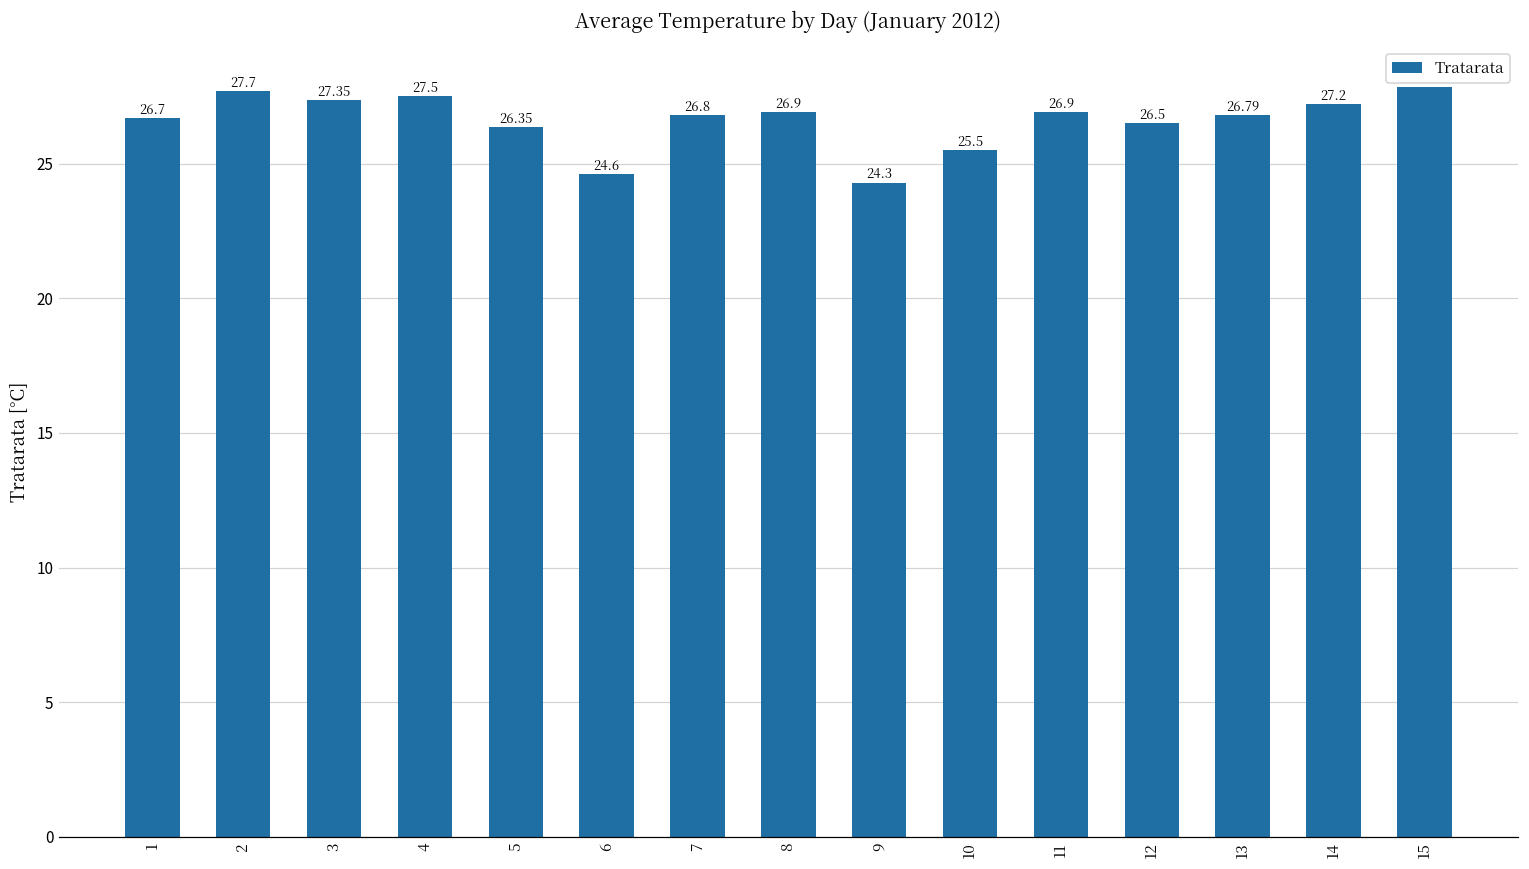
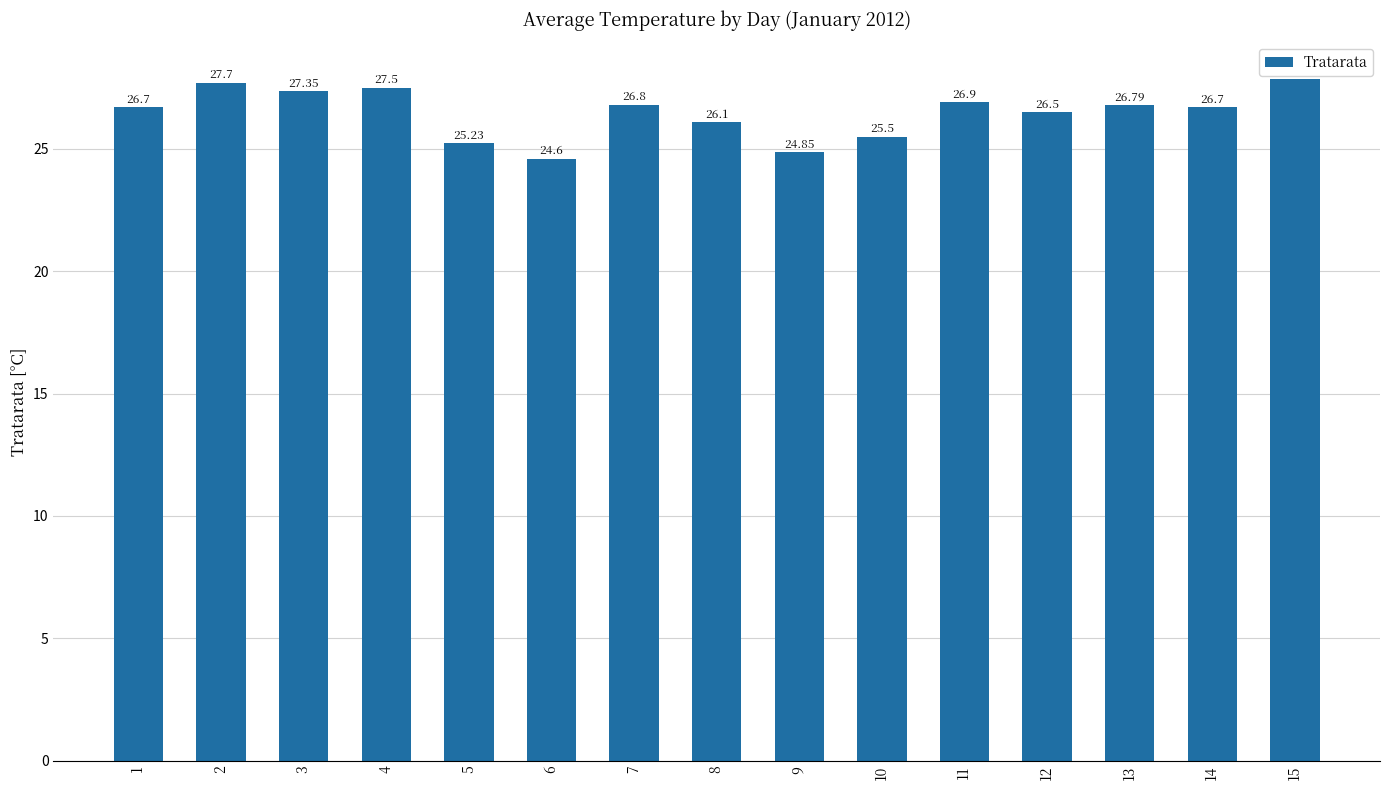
5: 26.35 -> 25.23
8: 26.9 -> 26.1
9: 24.3 -> 24.85
14: 27.2 -> 26.7
